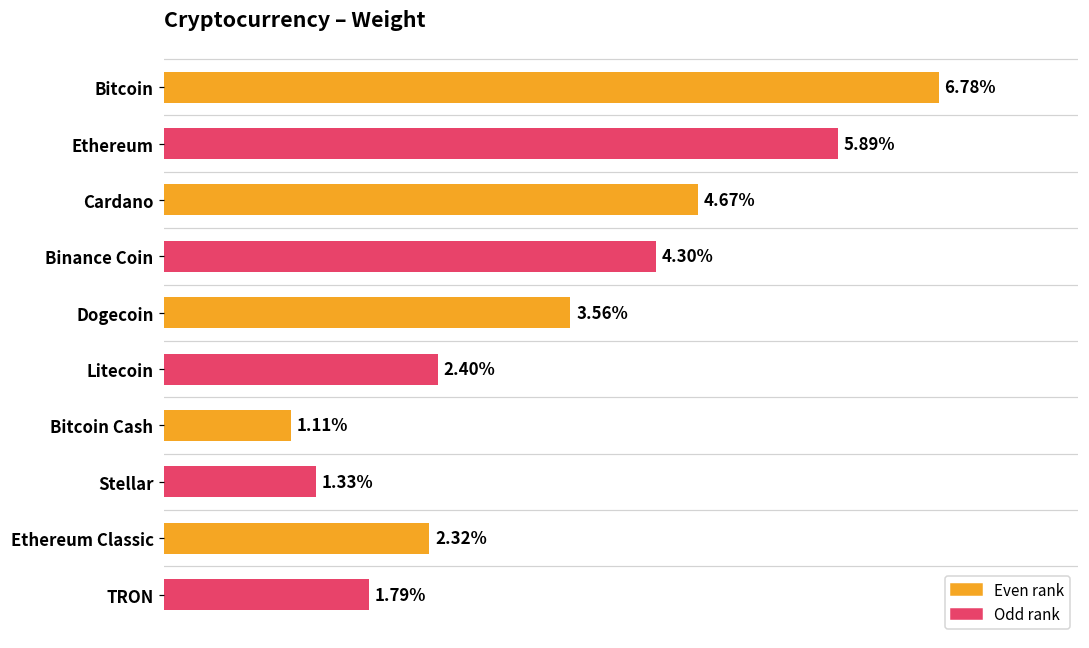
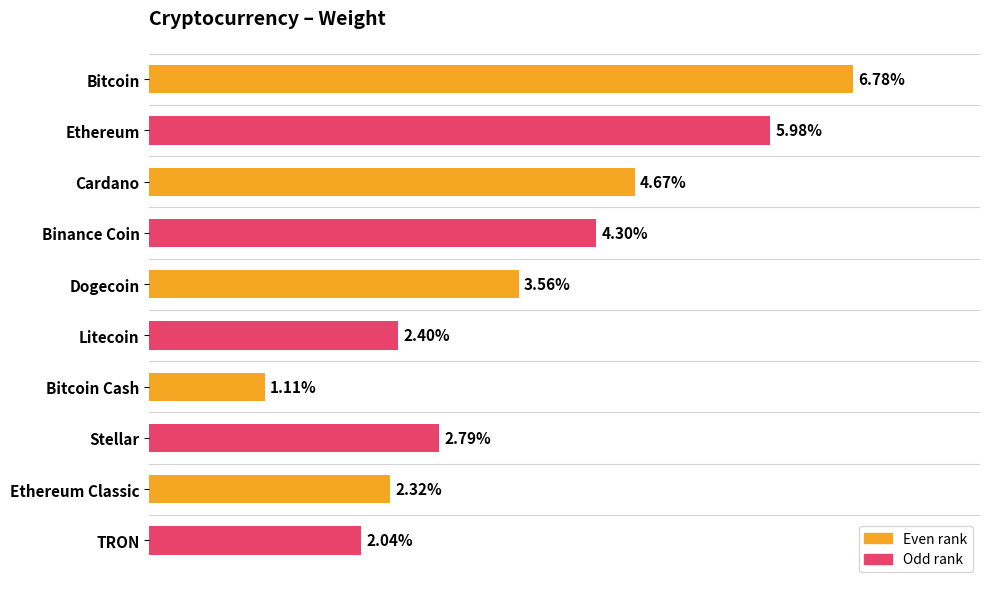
Ethereum: 5.89% -> 5.98%
Stellar: 1.33% -> 2.79%
TRON: 1.79% -> 2.04%
